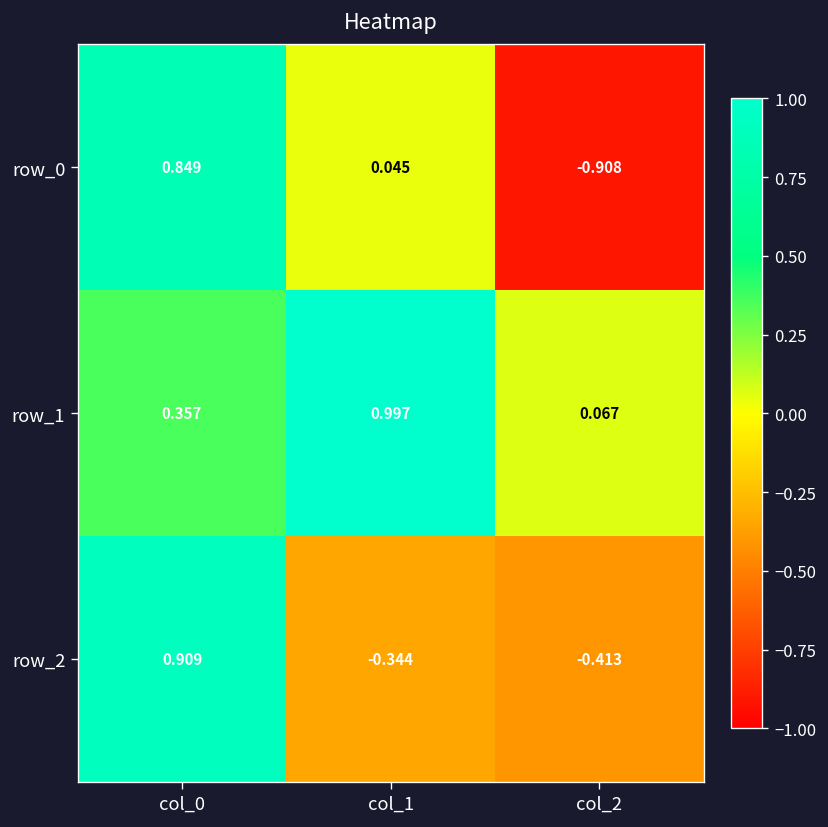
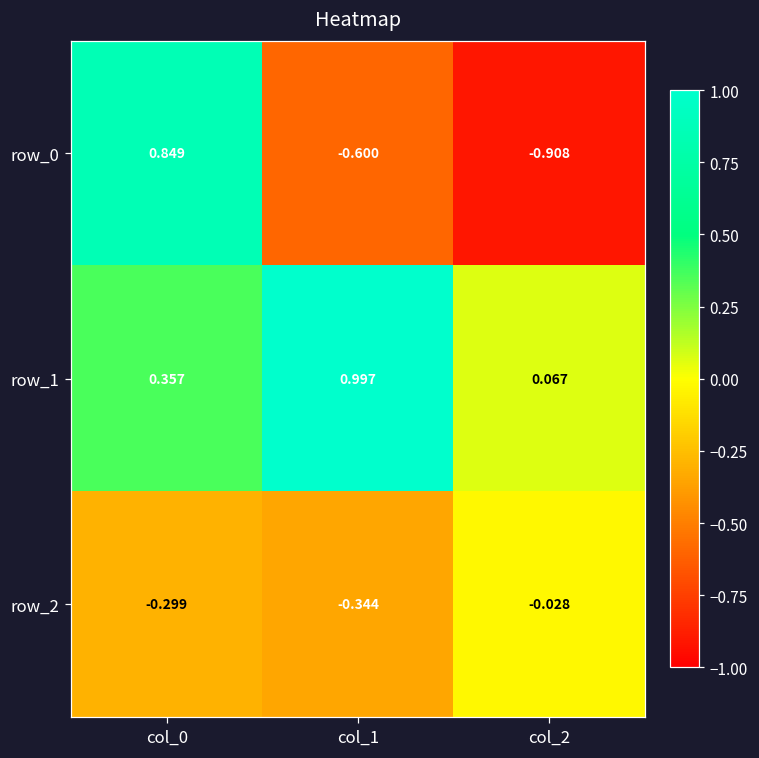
row_0, col_1: 0.045 -> -0.600
row_2, col_0: 0.909 -> -0.299
row_2, col_2: -0.413 -> -0.028
